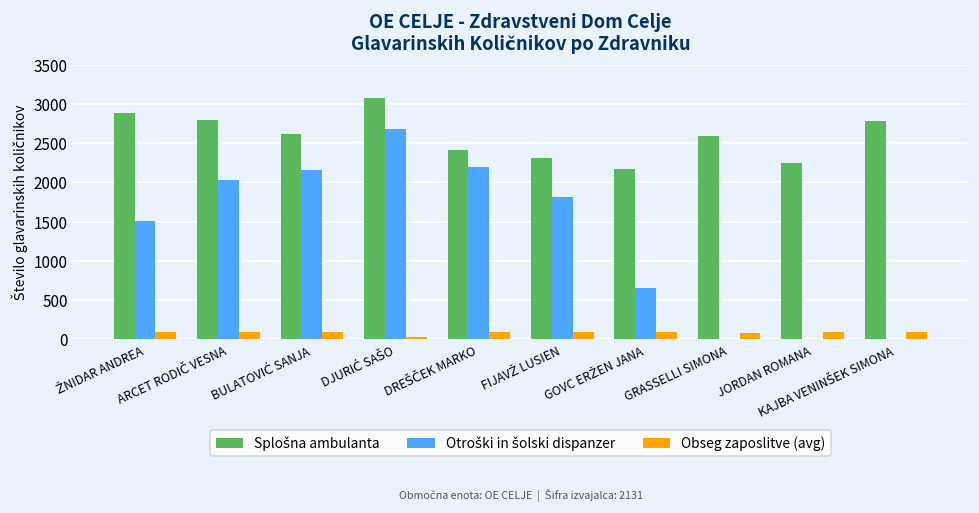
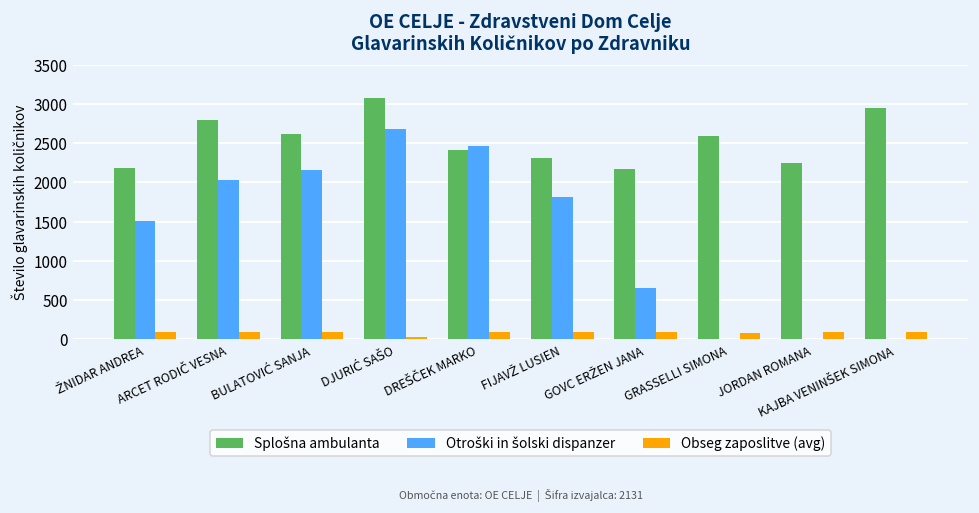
Splošna ambulanta, ŽNIDAR ANDREA: 2900 -> 2200
Otroški in šolski dispanzer, DREŠČEK MARKO: 2200 -> 2500
Splošna ambulanta, KAJBA VENINŠEK SIMONA: 2800 -> 2900
